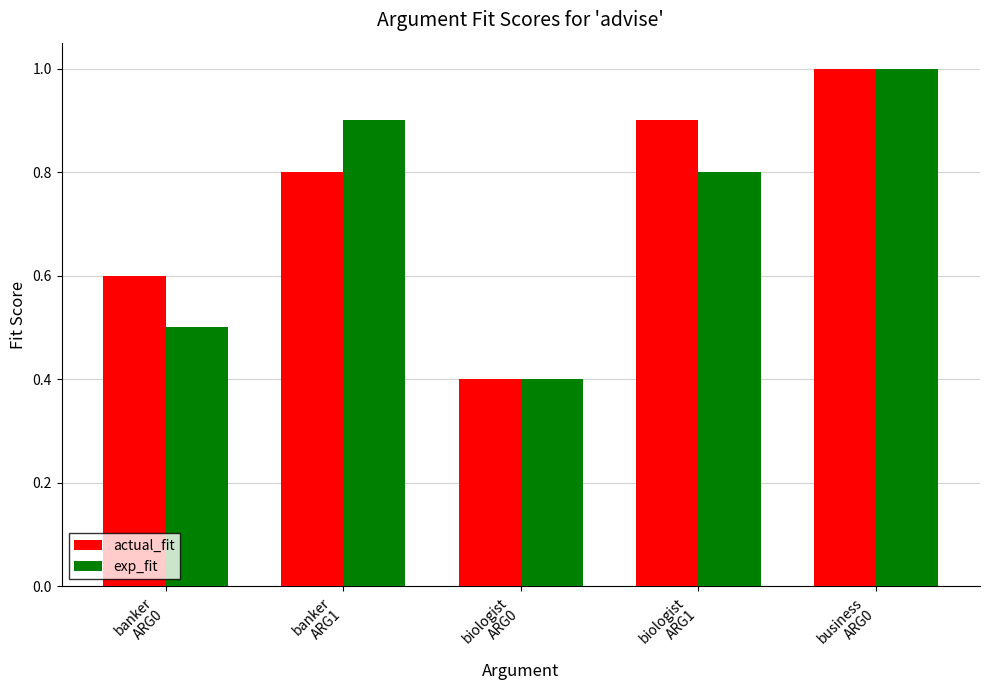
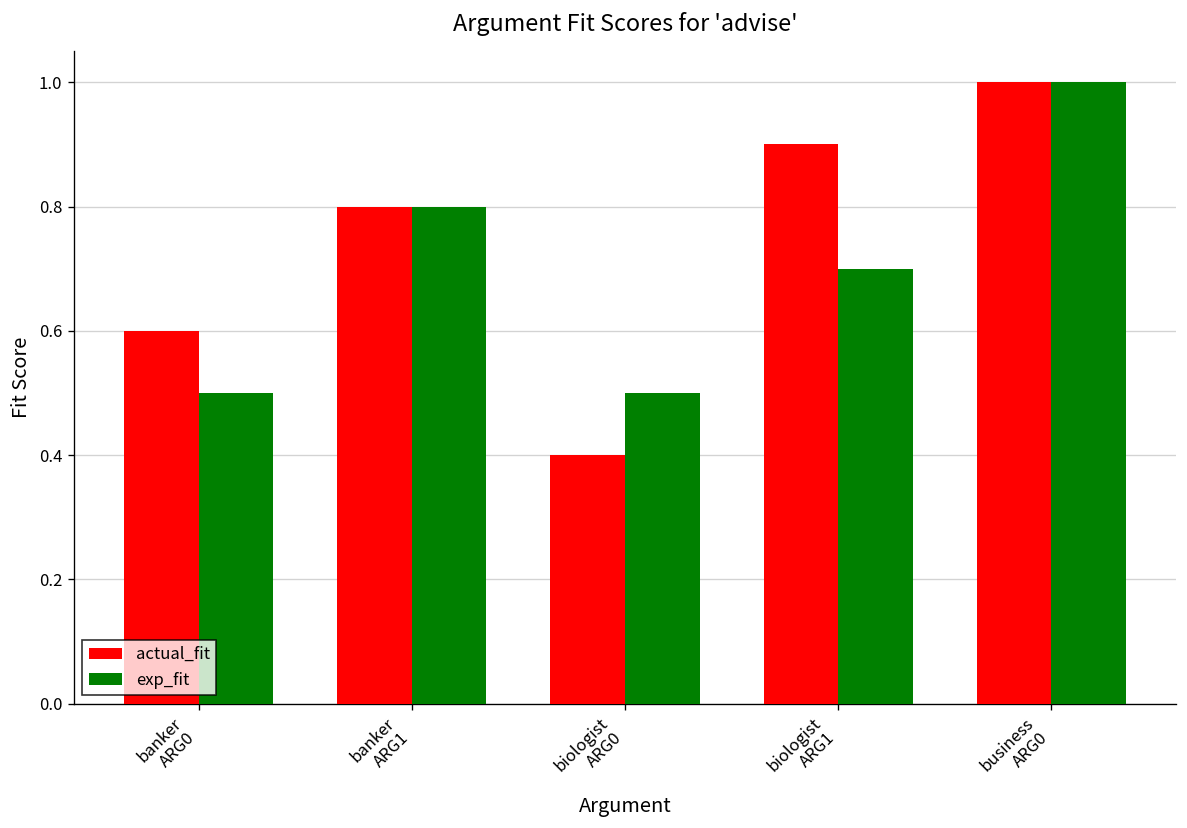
exp_fit, banker ARG1: 0.9 -> 0.8
exp_fit, biologist ARG0: 0.4 -> 0.5
exp_fit, biologist ARG1: 0.8 -> 0.7
